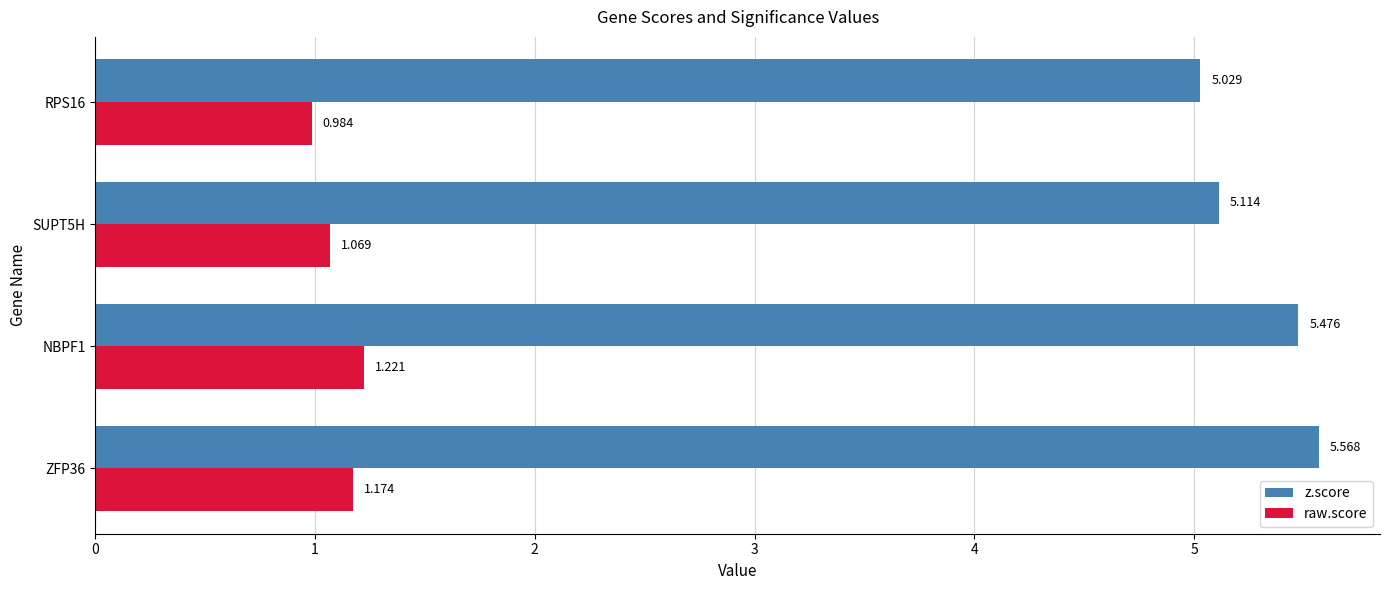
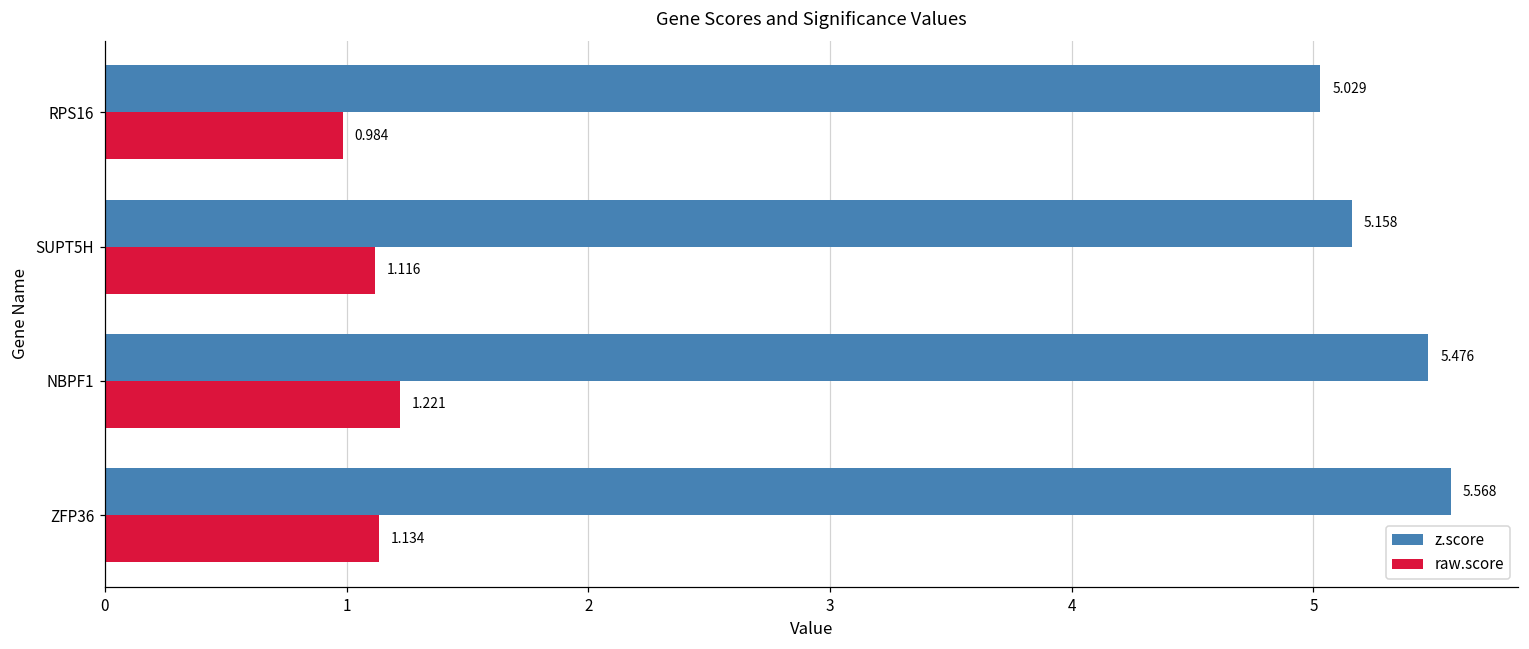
z.score, SUPT5H: 5.114 -> 5.158
raw.score, SUPT5H: 1.069 -> 1.116
raw.score, ZFP36: 1.174 -> 1.134
